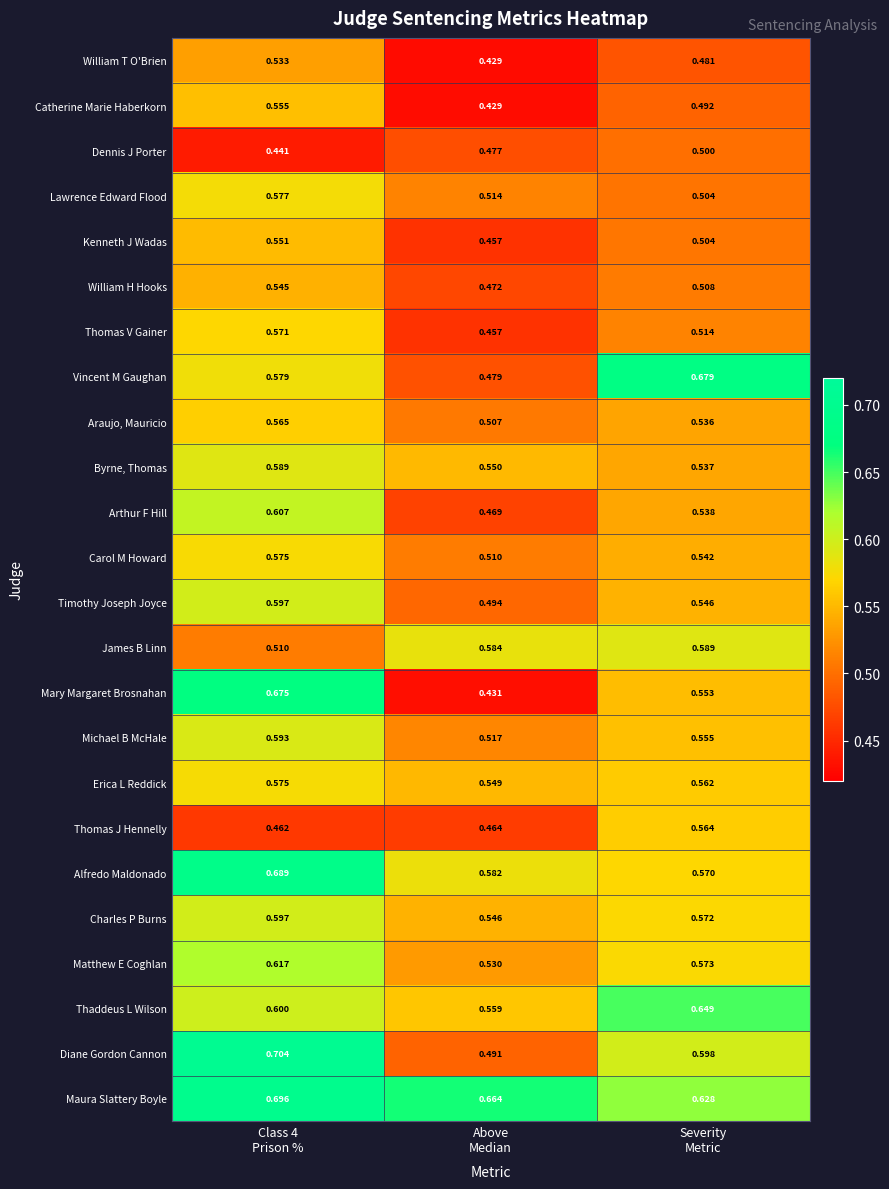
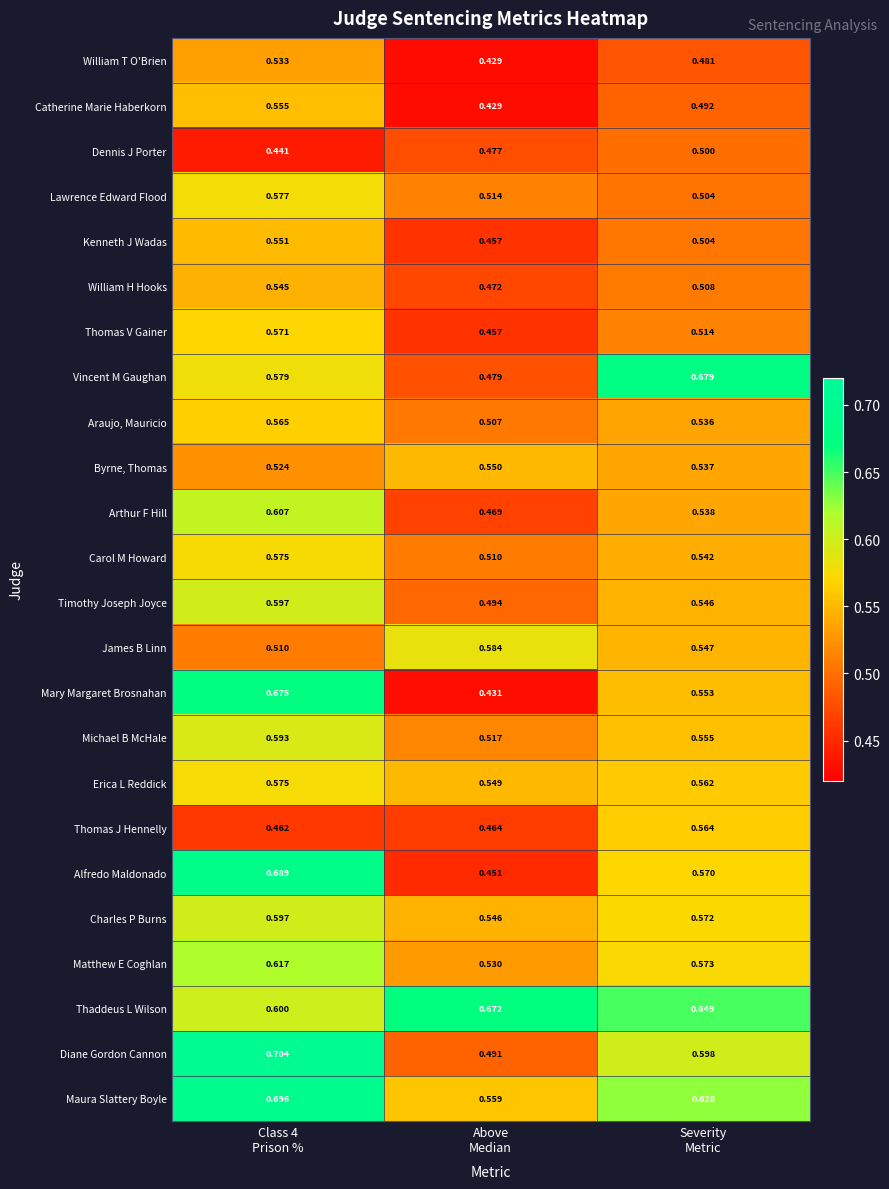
Byrne, Thomas, Class 4 Prison %: 0.589 -> 0.524
James B Linn, Severity Metric: 0.589 -> 0.547
Alfredo Maldonado, Above Median: 0.582 -> 0.451
Thaddeus L Wilson, Above Median: 0.559 -> 0.672
Maura Slattery Boyle, Above Median: 0.664 -> 0.559
